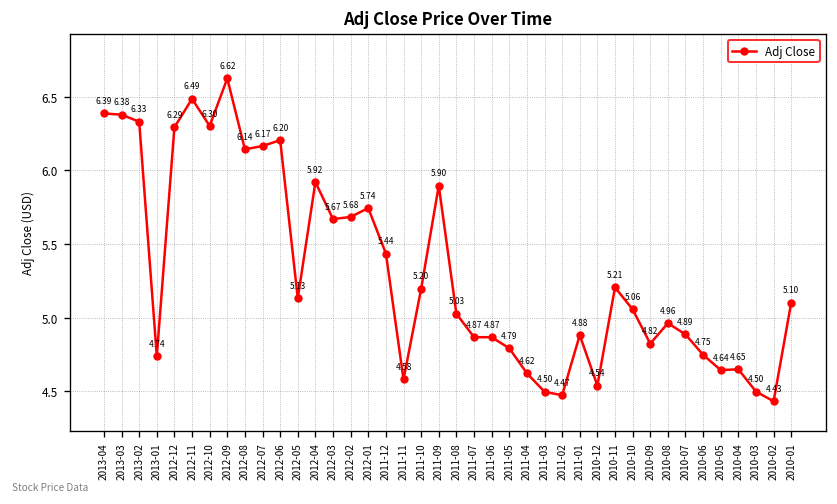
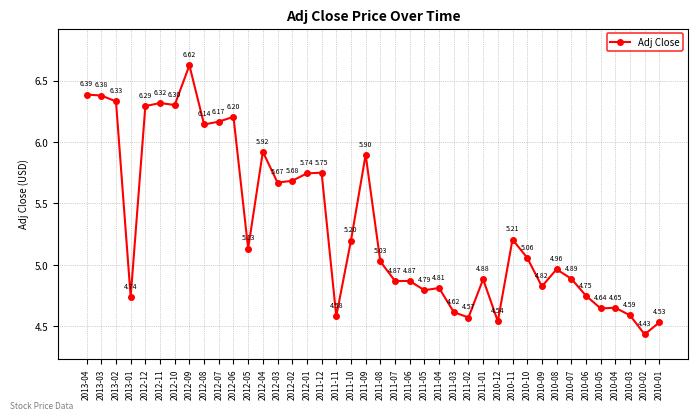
2012-11: 6.49 -> 6.32
2011-12: 5.44 -> 5.75
2011-04: 4.62 -> 4.81
2011-03: 4.50 -> 4.62
2011-02: 4.47 -> 4.57
2010-03: 4.50 -> 4.59
2010-01: 5.10 -> 4.53
